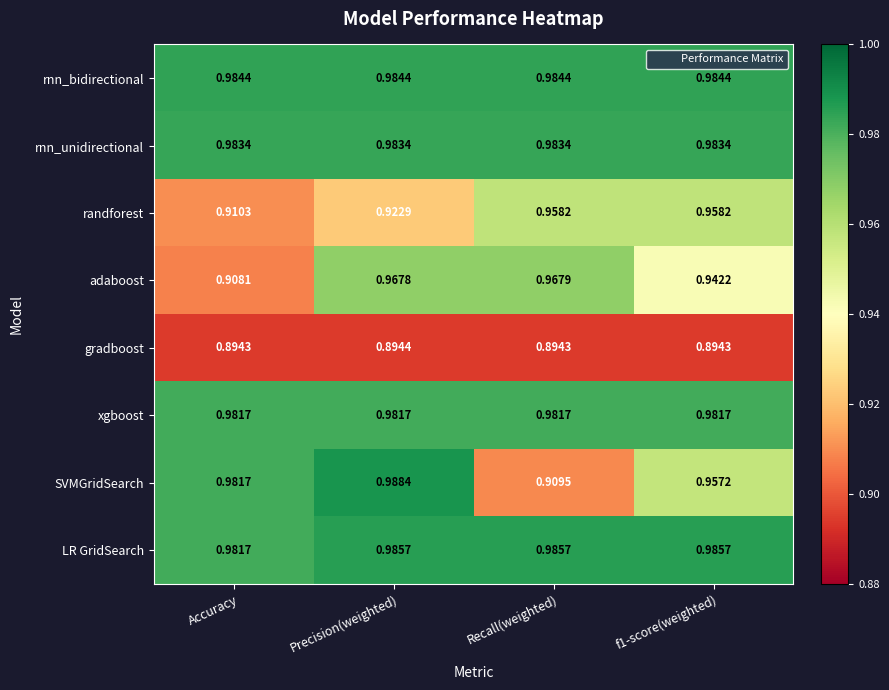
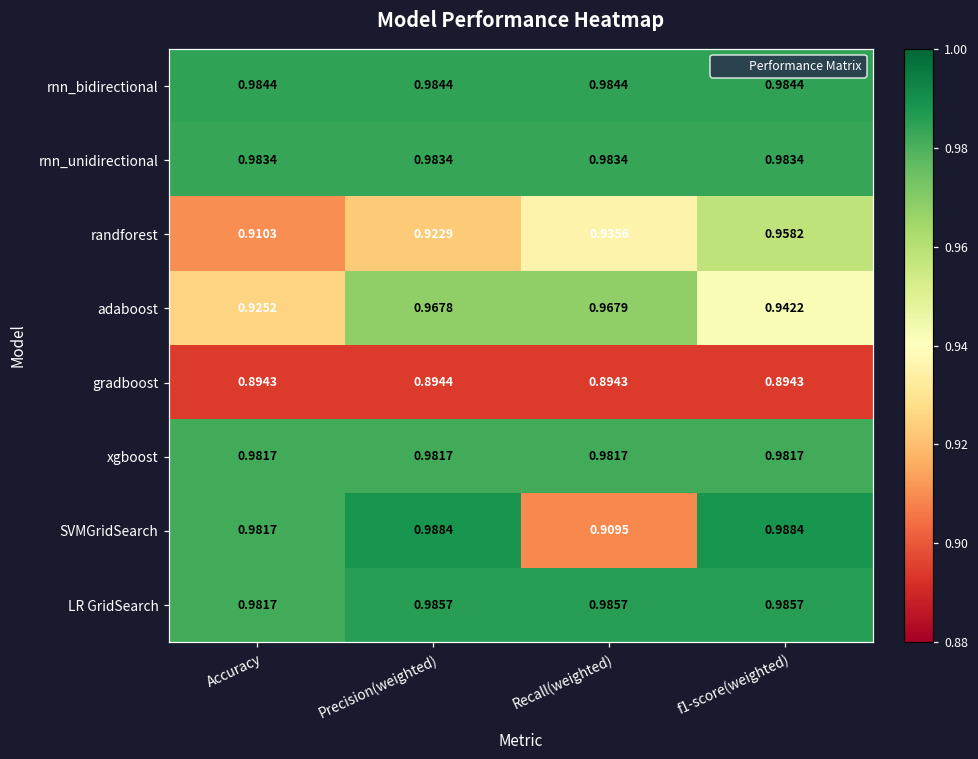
randforest, Recall(weighted): 0.9582 -> 0.9356
adaboost, Accuracy: 0.9081 -> 0.9252
SVMGridSearch, f1-score(weighted): 0.9572 -> 0.9884
